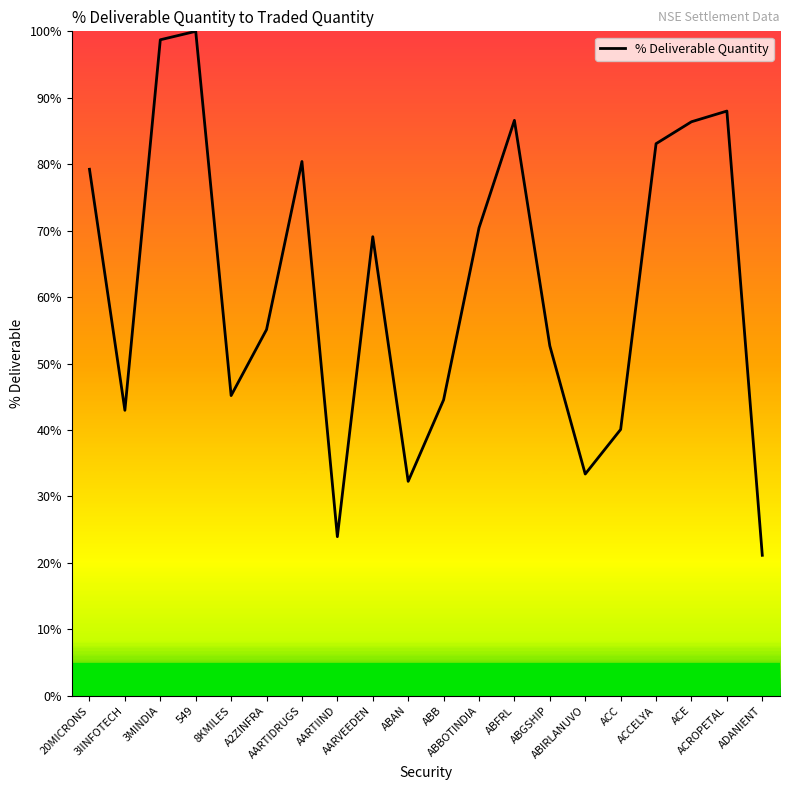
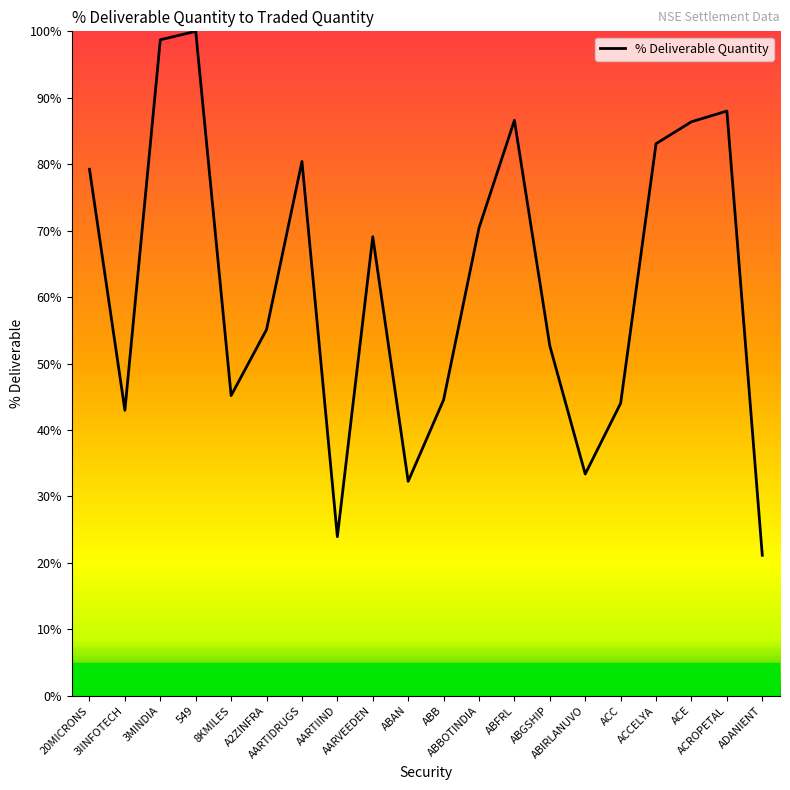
ACC: 40% -> 44%
